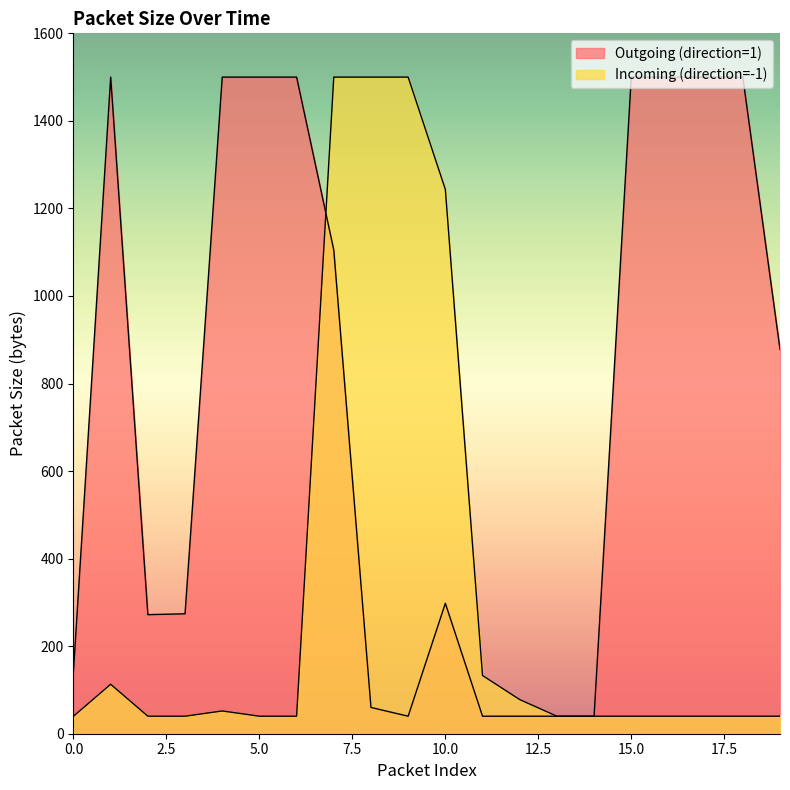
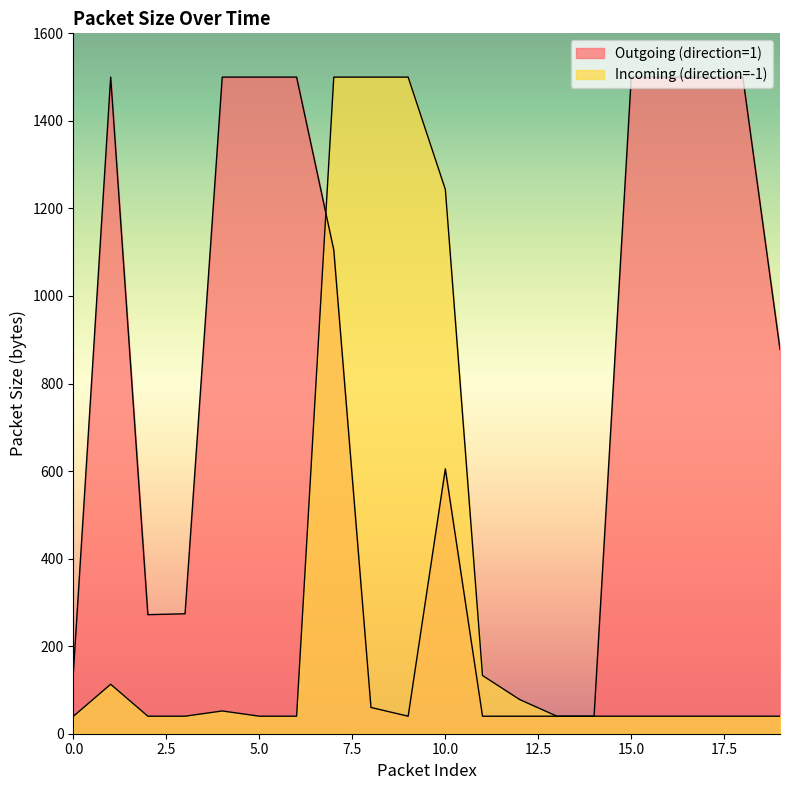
Outgoing (direction=1), 10.0: 300 -> 610
